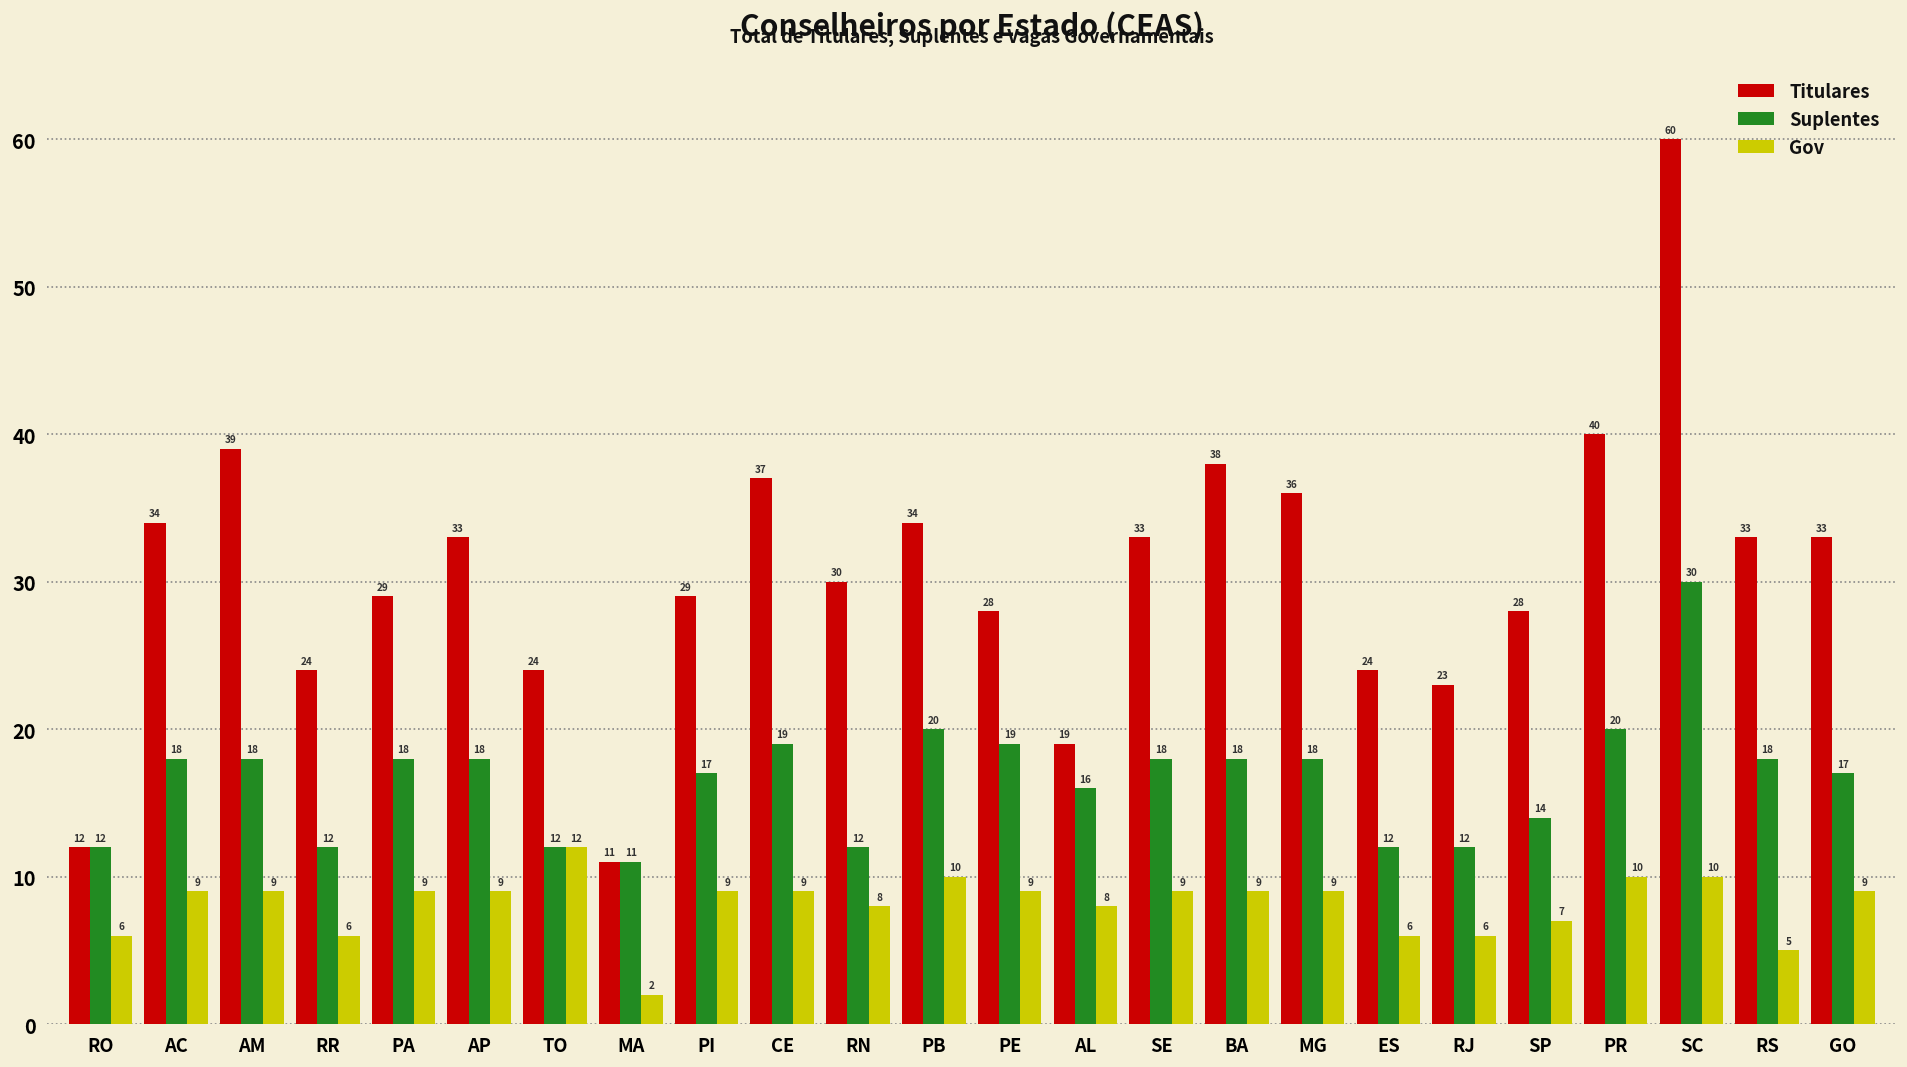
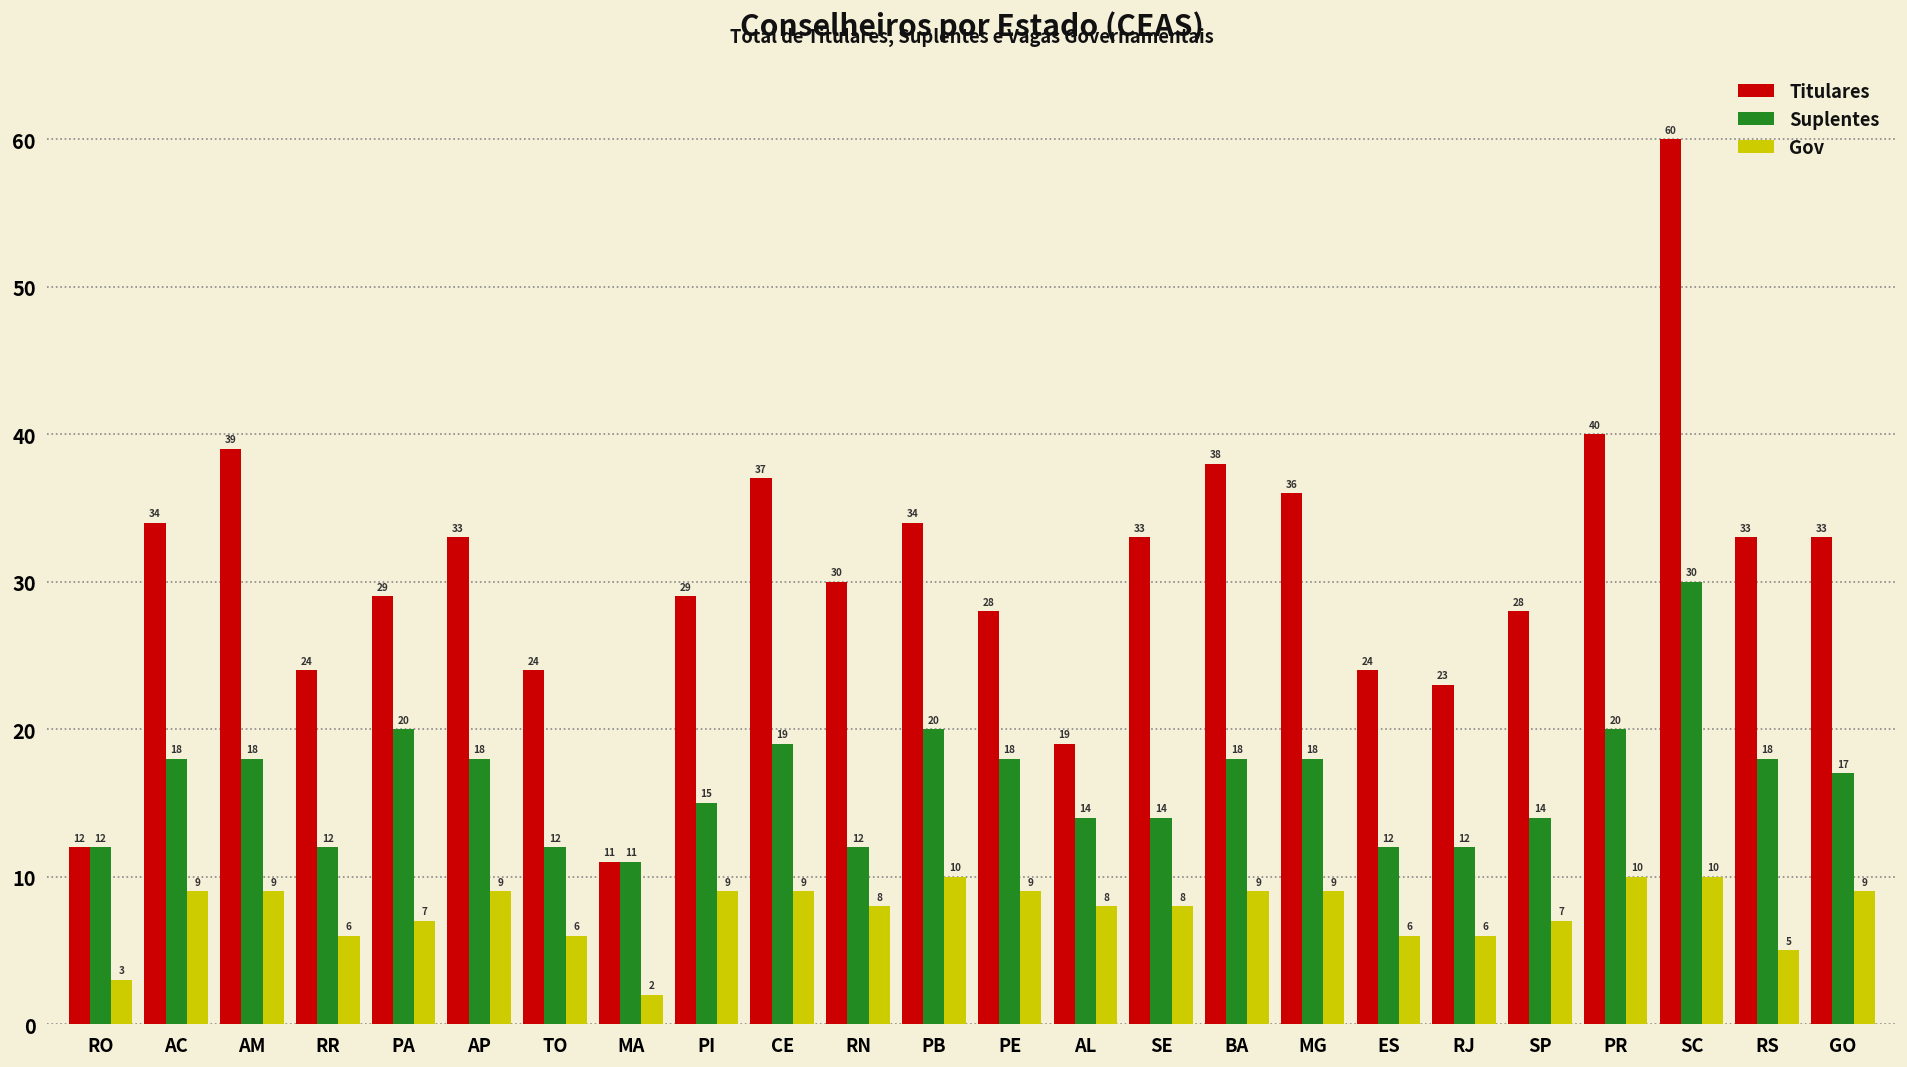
Gov, RO: 6 -> 3
Suplentes, PA: 18 -> 20
Gov, PA: 9 -> 7
Gov, TO: 12 -> 6
Suplentes, PI: 17 -> 15
Suplentes, PE: 19 -> 18
Suplentes, AL: 16 -> 14
Suplentes, SE: 18 -> 14
Gov, SE: 9 -> 8
